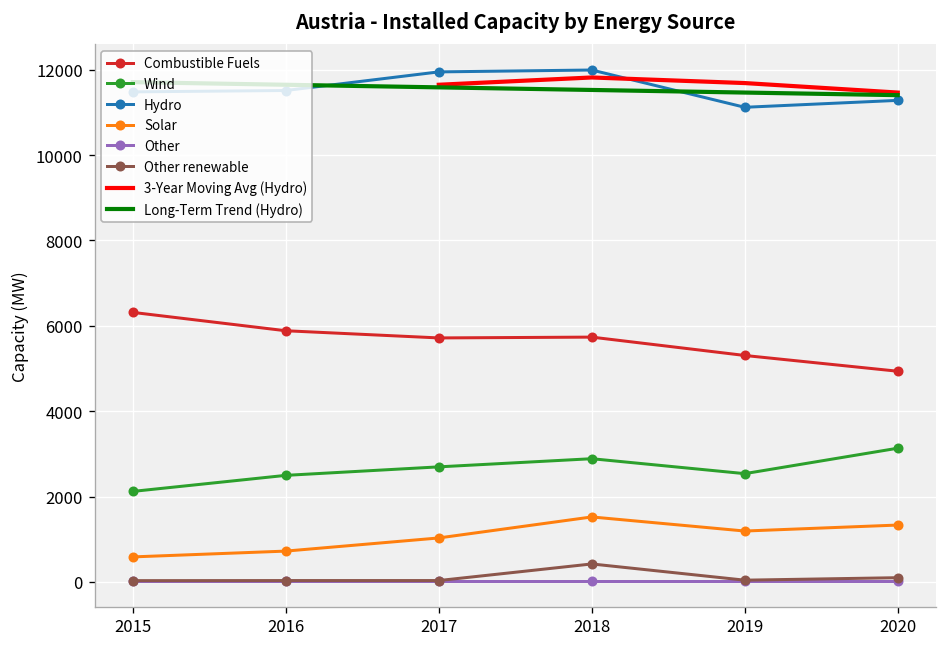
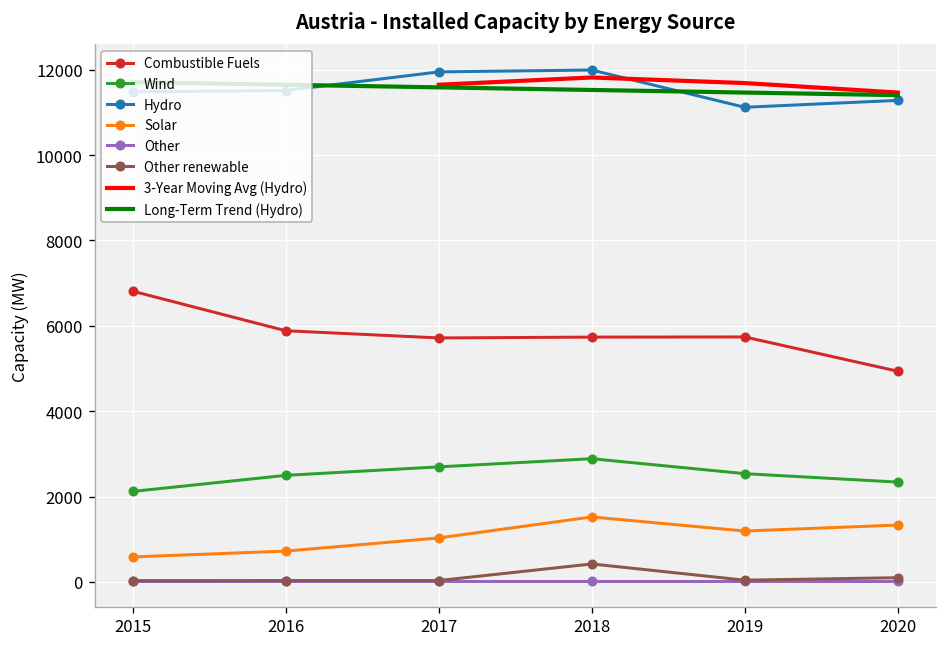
Combustible Fuels, 2015: 6300 -> 6800
Combustible Fuels, 2019: 5300 -> 5700
Wind, 2020: 3100 -> 2300
